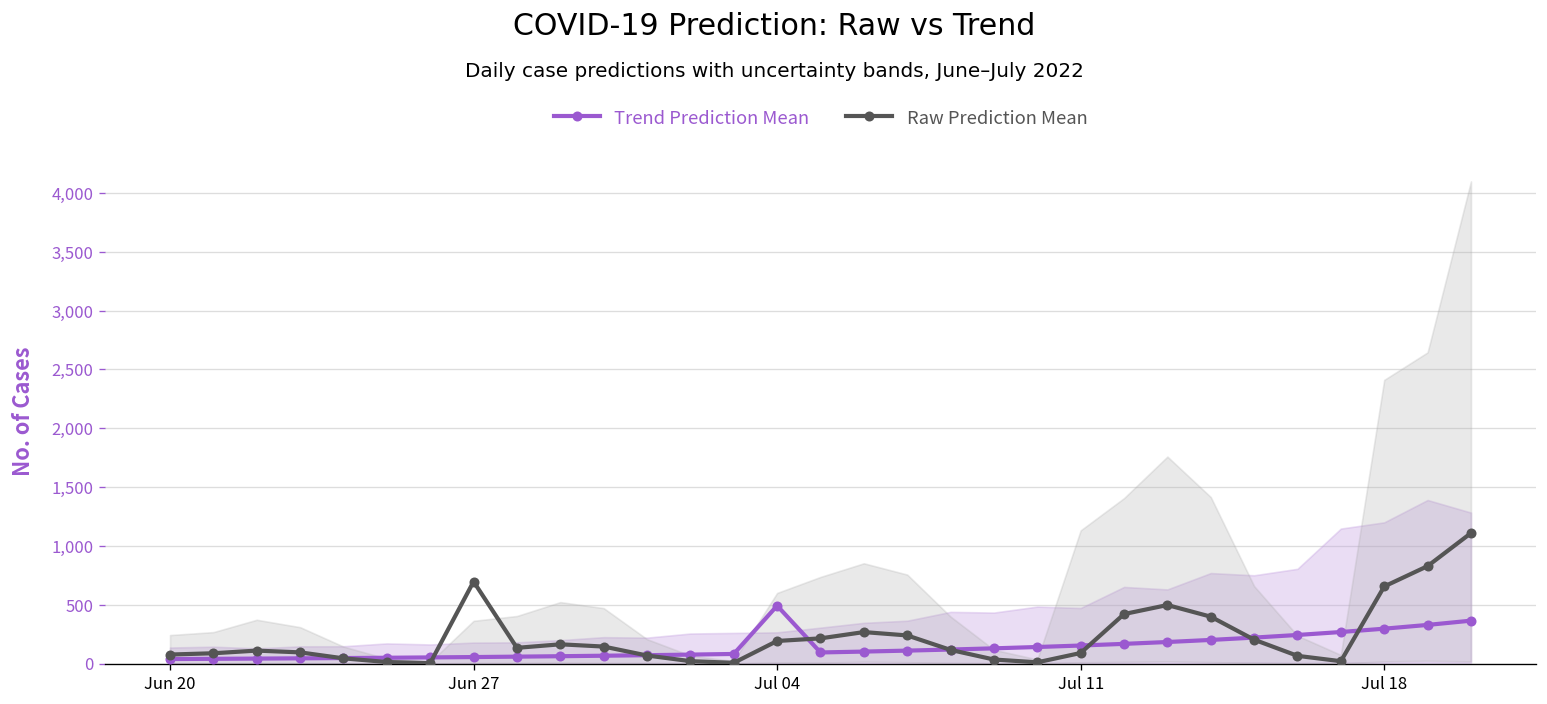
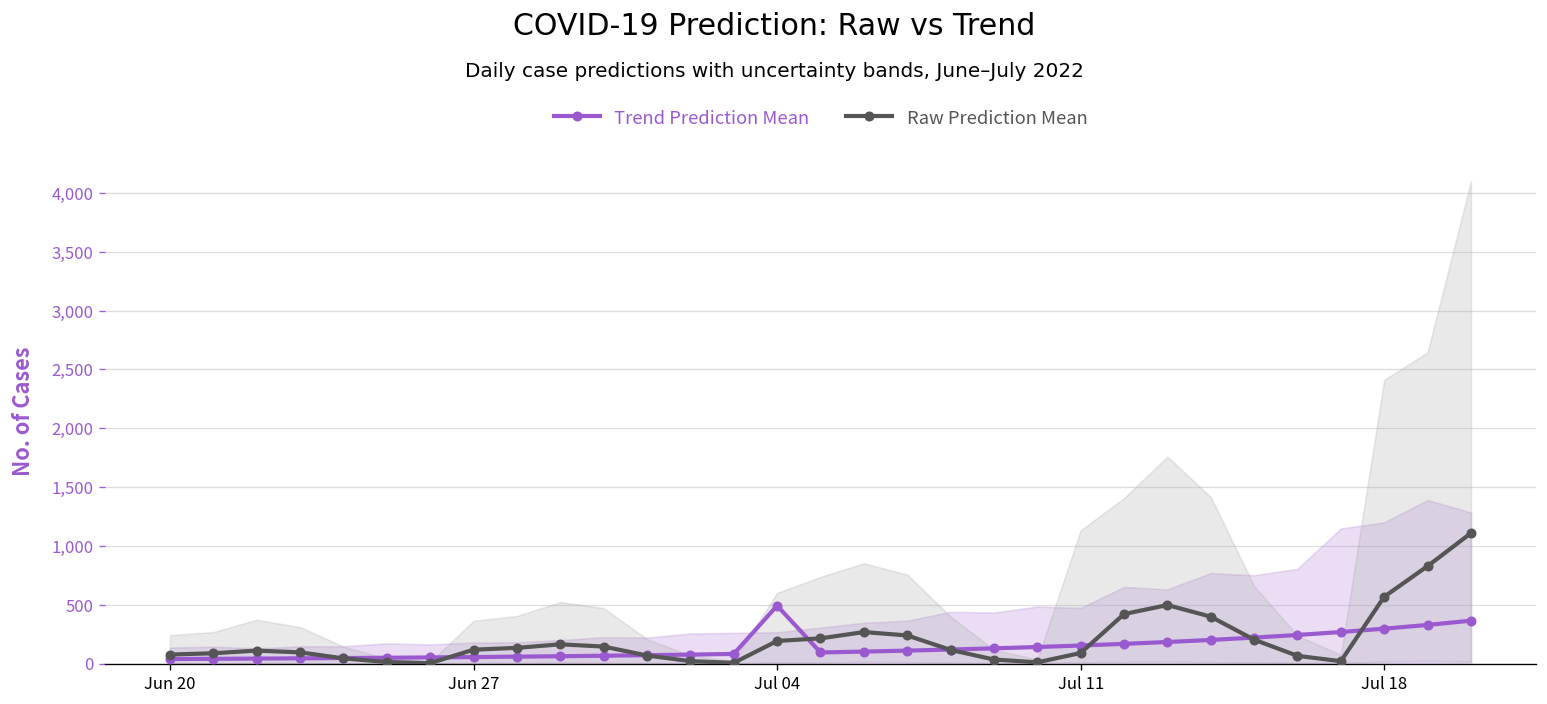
Raw Prediction Mean, Jun 27: 700 -> 100
Raw Prediction Mean, Jul 18: 700 -> 600
